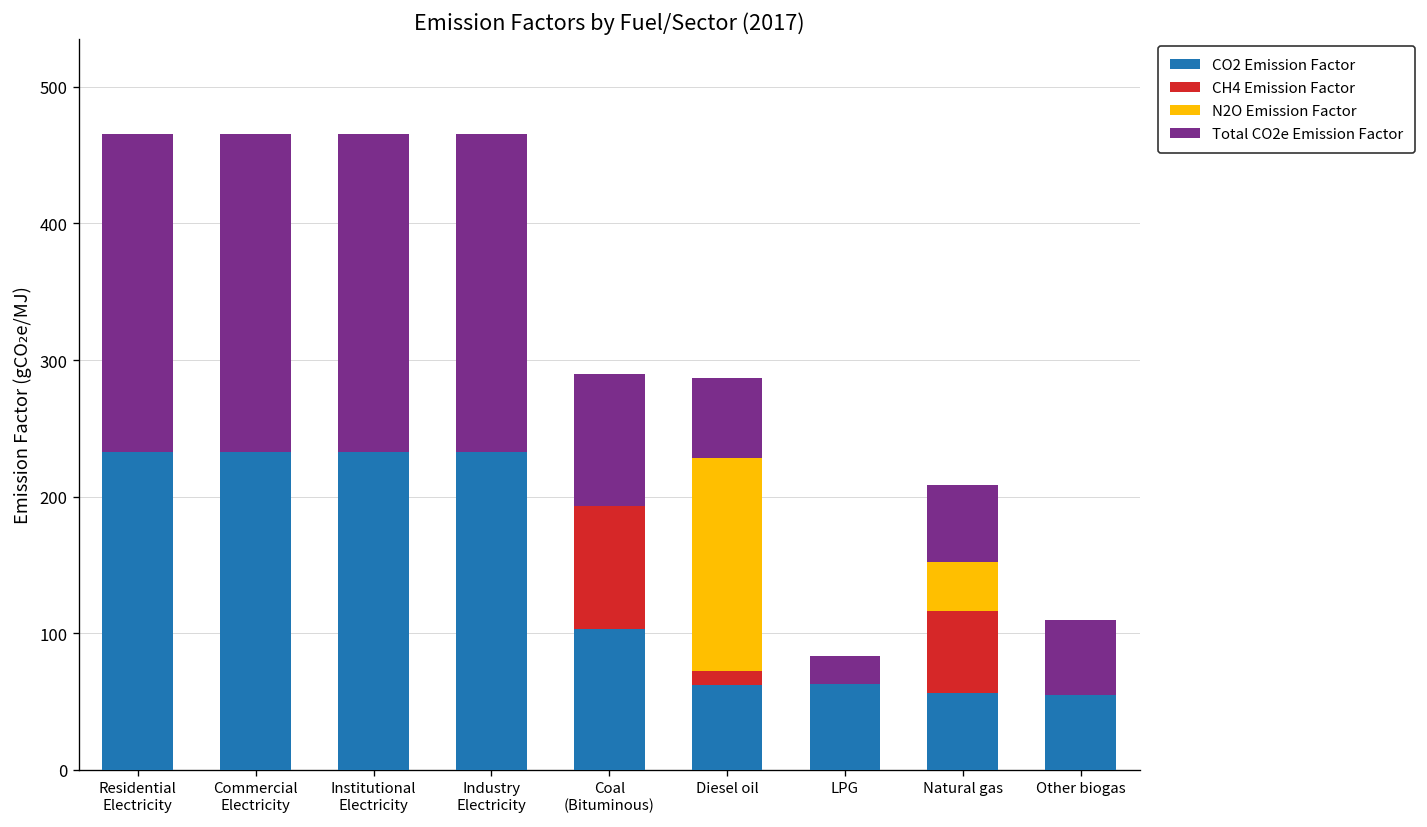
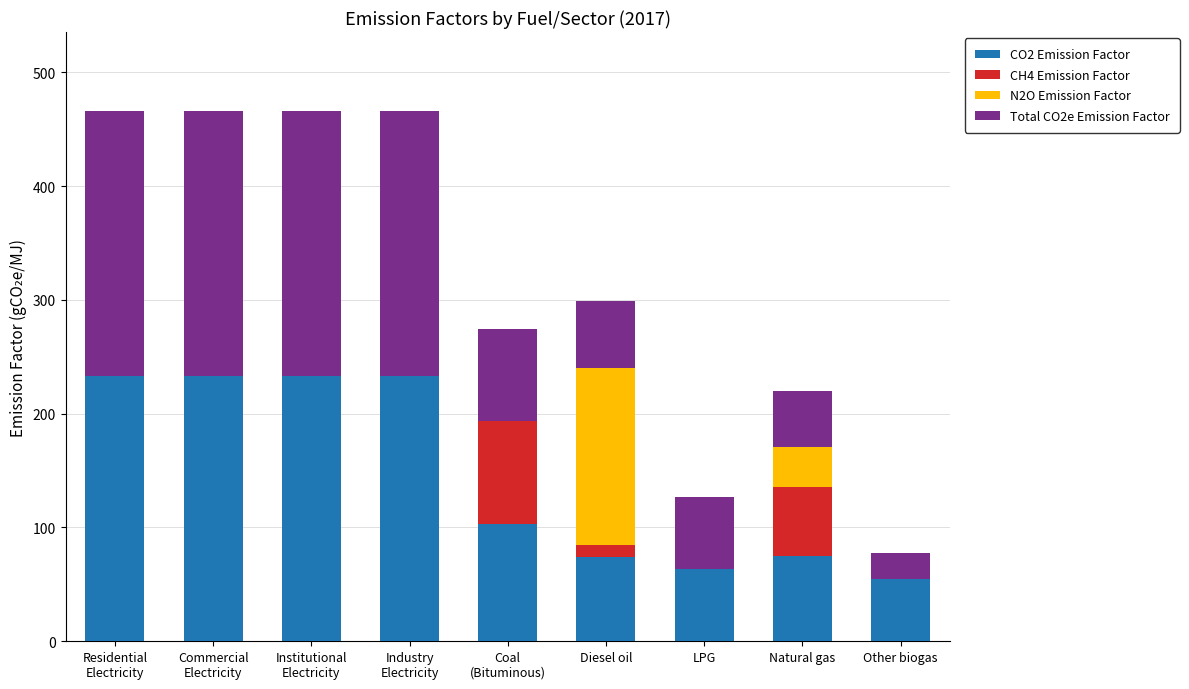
Total CO2e Emission Factor, Coal (Bituminous): 97 -> 81
CO2 Emission Factor, Diesel oil: 62 -> 74
Total CO2e Emission Factor, LPG: 20 -> 63
CO2 Emission Factor, Natural gas: 56 -> 75
Total CO2e Emission Factor, Natural gas: 56 -> 49
Total CO2e Emission Factor, Other biogas: 55 -> 23
